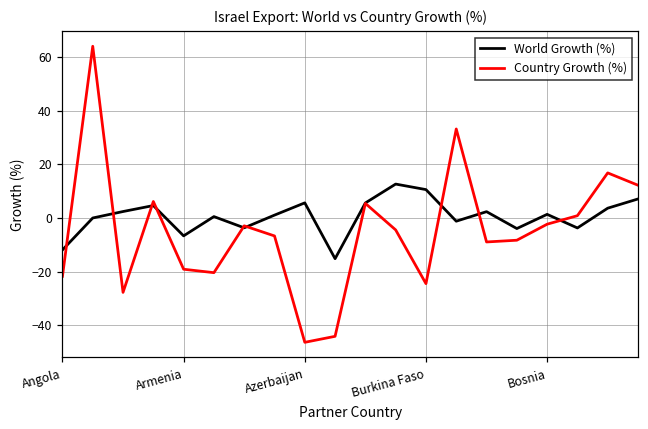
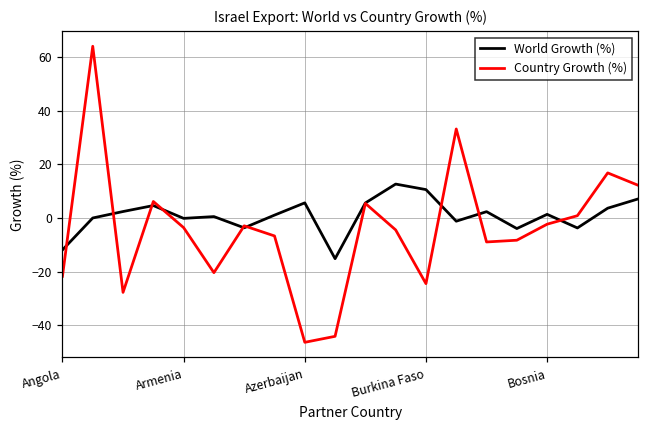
World Growth (%), Armenia: -7 -> 0
Country Growth (%), Armenia: -19 -> -4
